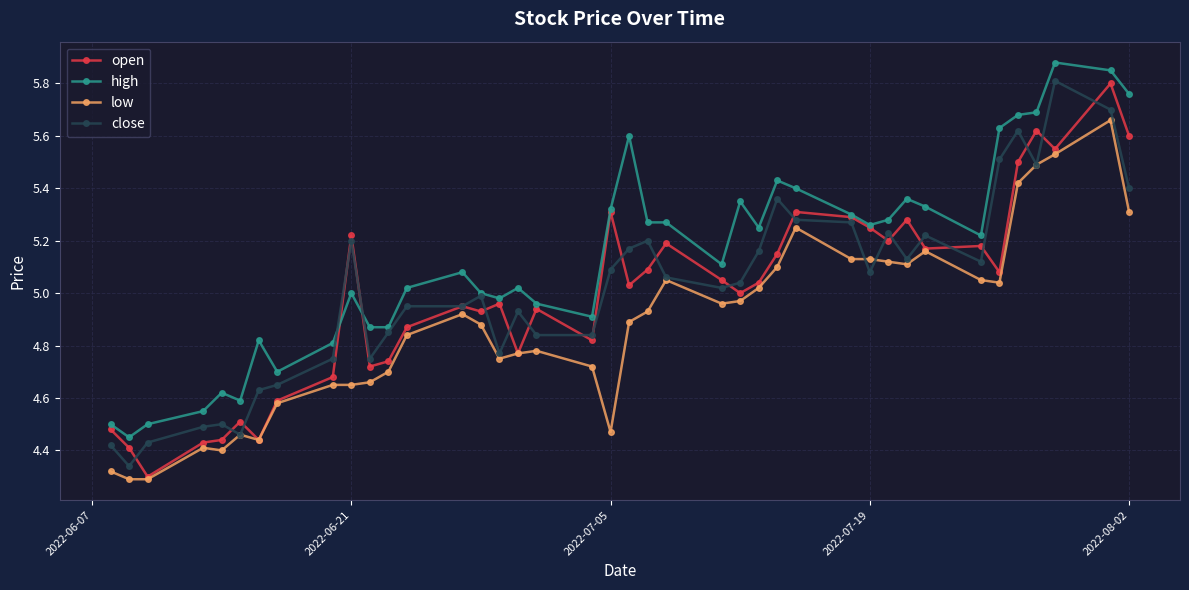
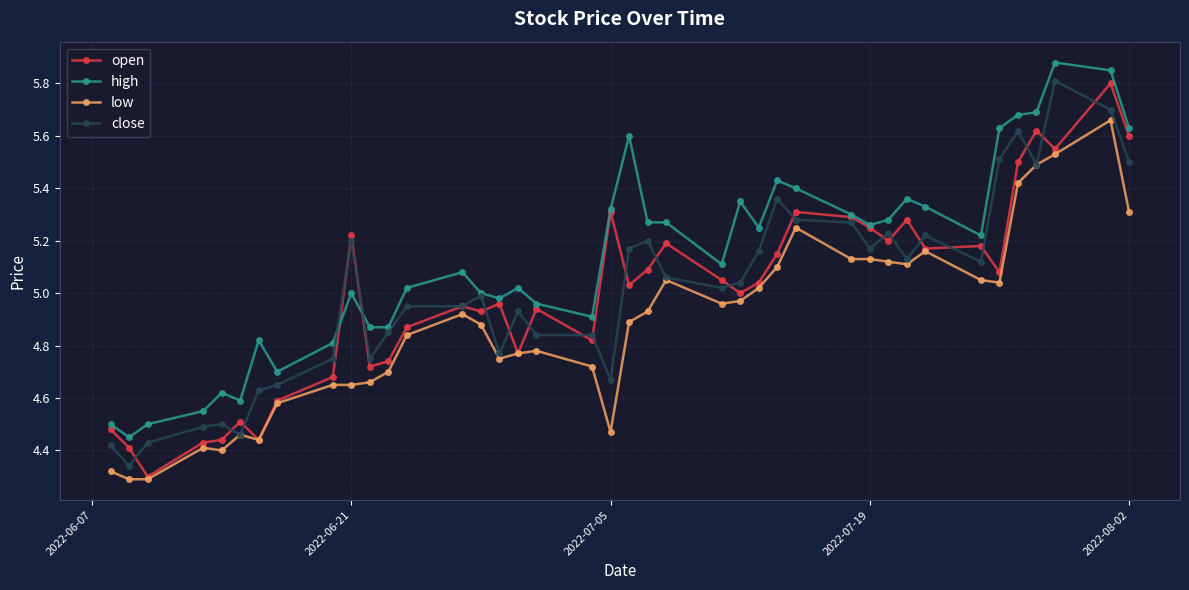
close, 2022-07-05: 5.09 -> 4.67
close, 2022-07-19: 5.08 -> 5.17
high, 2022-08-02: 5.76 -> 5.63
close, 2022-08-02: 5.4 -> 5.5
